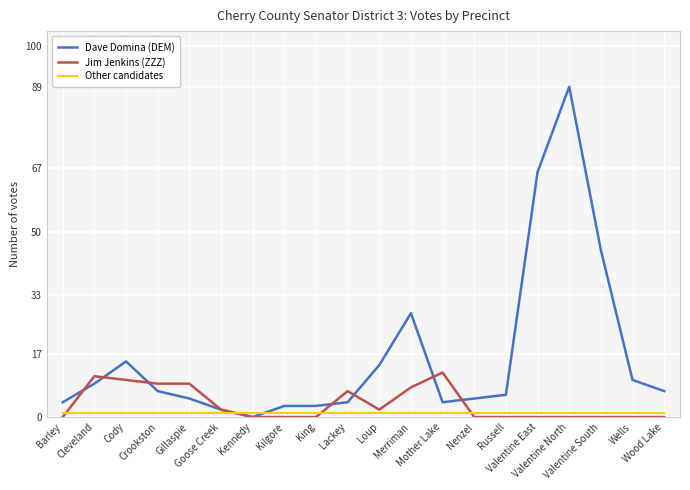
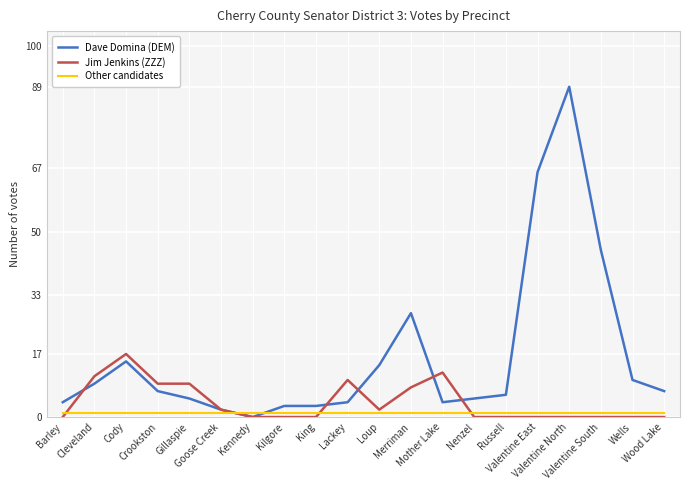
Jim Jenkins (ZZZ), Cody: 10 -> 17
Jim Jenkins (ZZZ), Lackey: 7 -> 10
